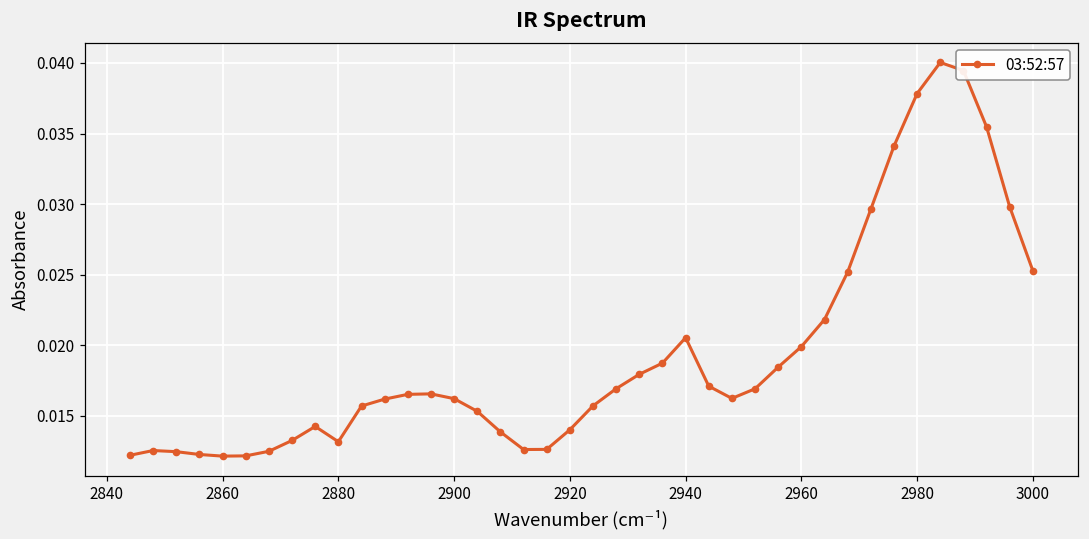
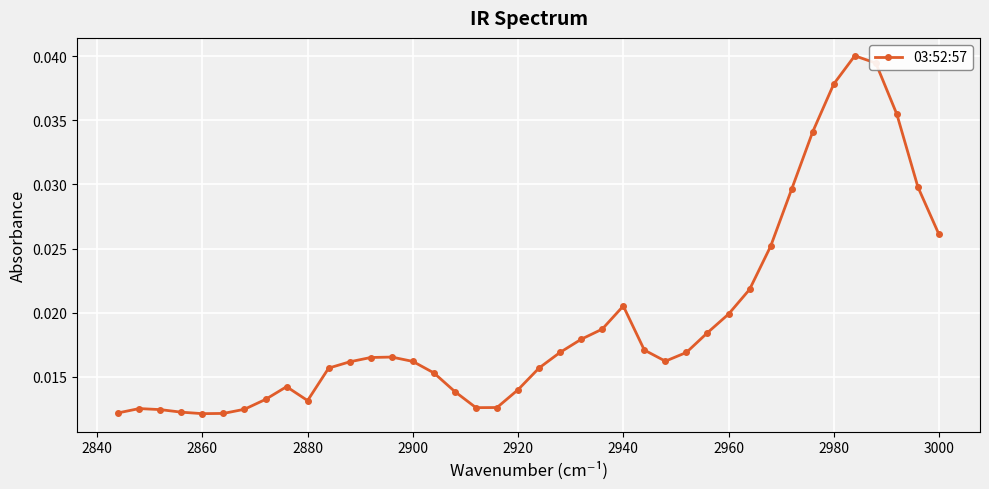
3000: 0.0253 -> 0.0261
